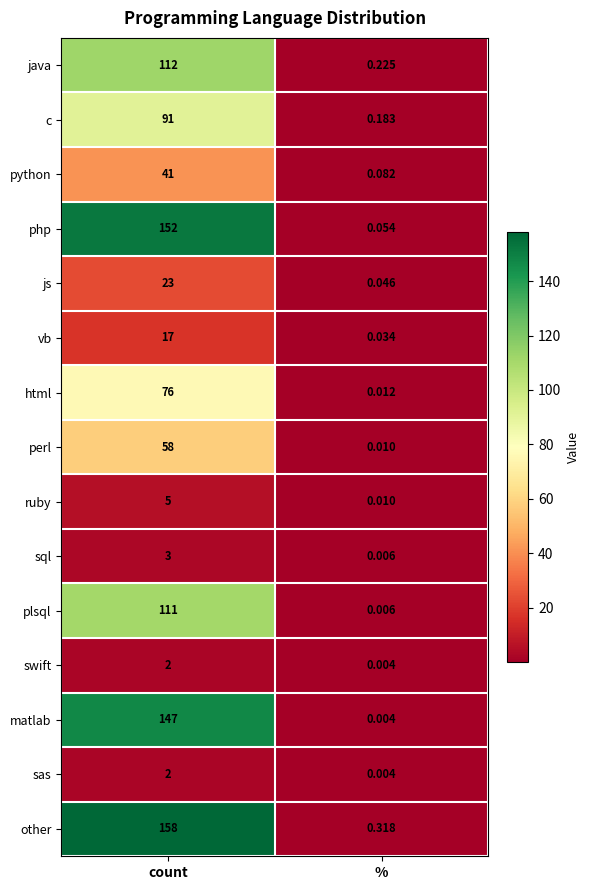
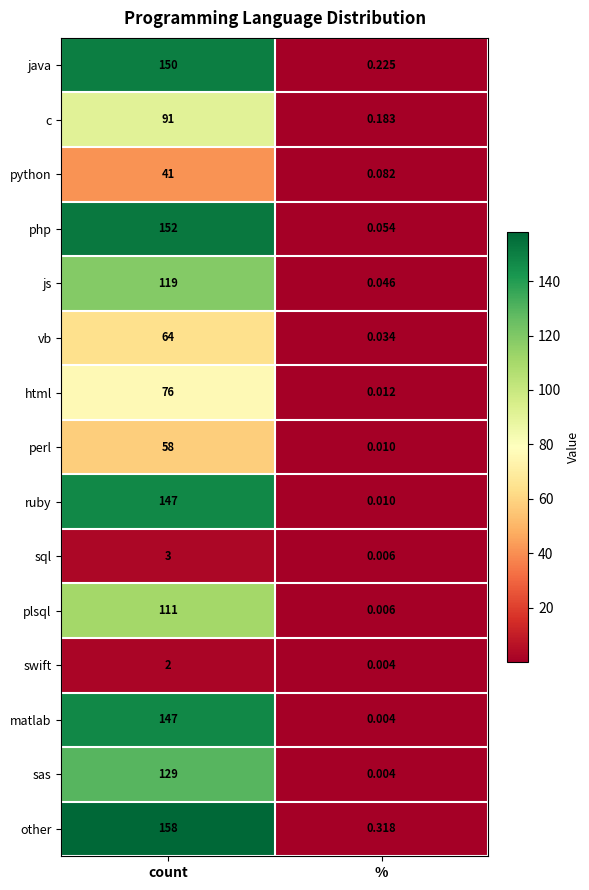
java, count: 112 -> 150
js, count: 23 -> 119
vb, count: 17 -> 64
ruby, count: 5 -> 147
sas, count: 2 -> 129
